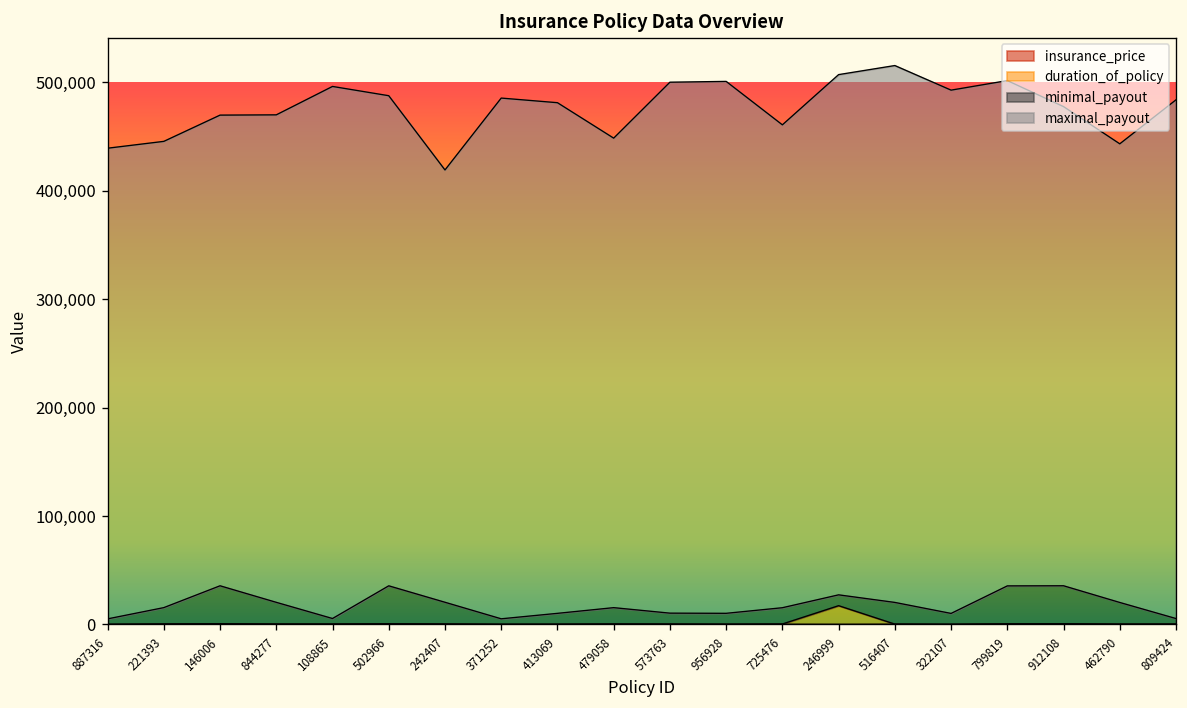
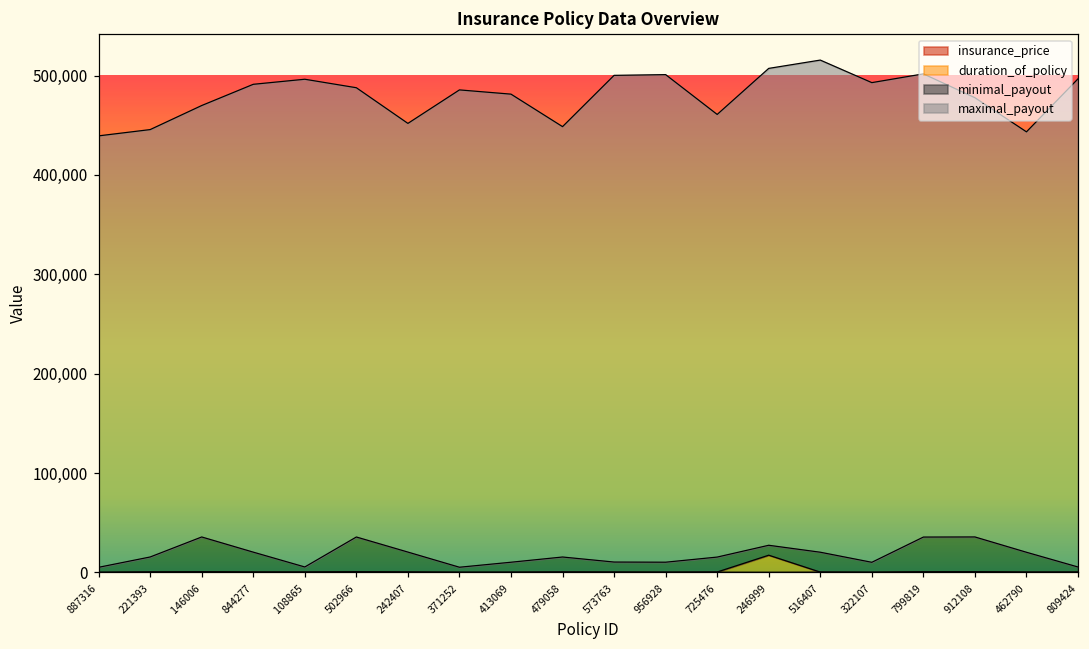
maximal_payout, 844277: 450,000 -> 470,000
maximal_payout, 242407: 400,000 -> 430,000
maximal_payout, 809424: 480,000 -> 490,000
